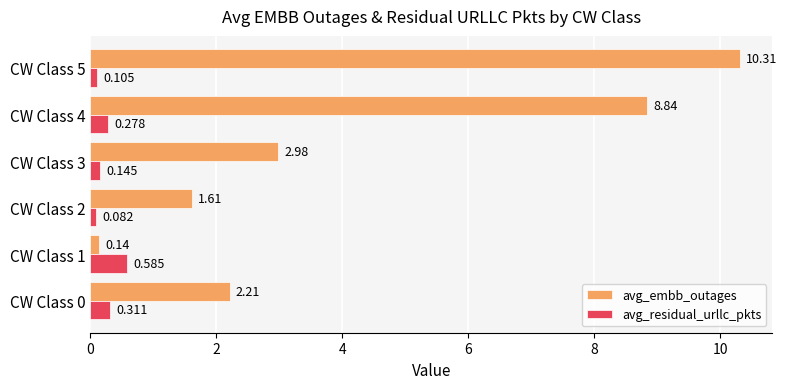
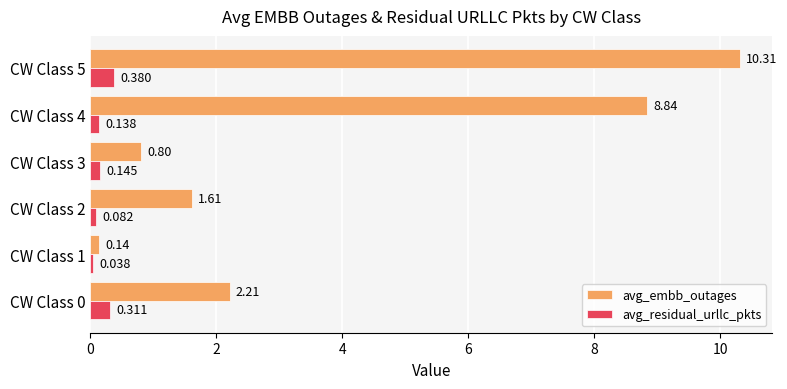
avg_residual_urllc_pkts, CW Class 5: 0.105 -> 0.380
avg_residual_urllc_pkts, CW Class 4: 0.278 -> 0.138
avg_embb_outages, CW Class 3: 2.98 -> 0.80
avg_residual_urllc_pkts, CW Class 1: 0.585 -> 0.038
